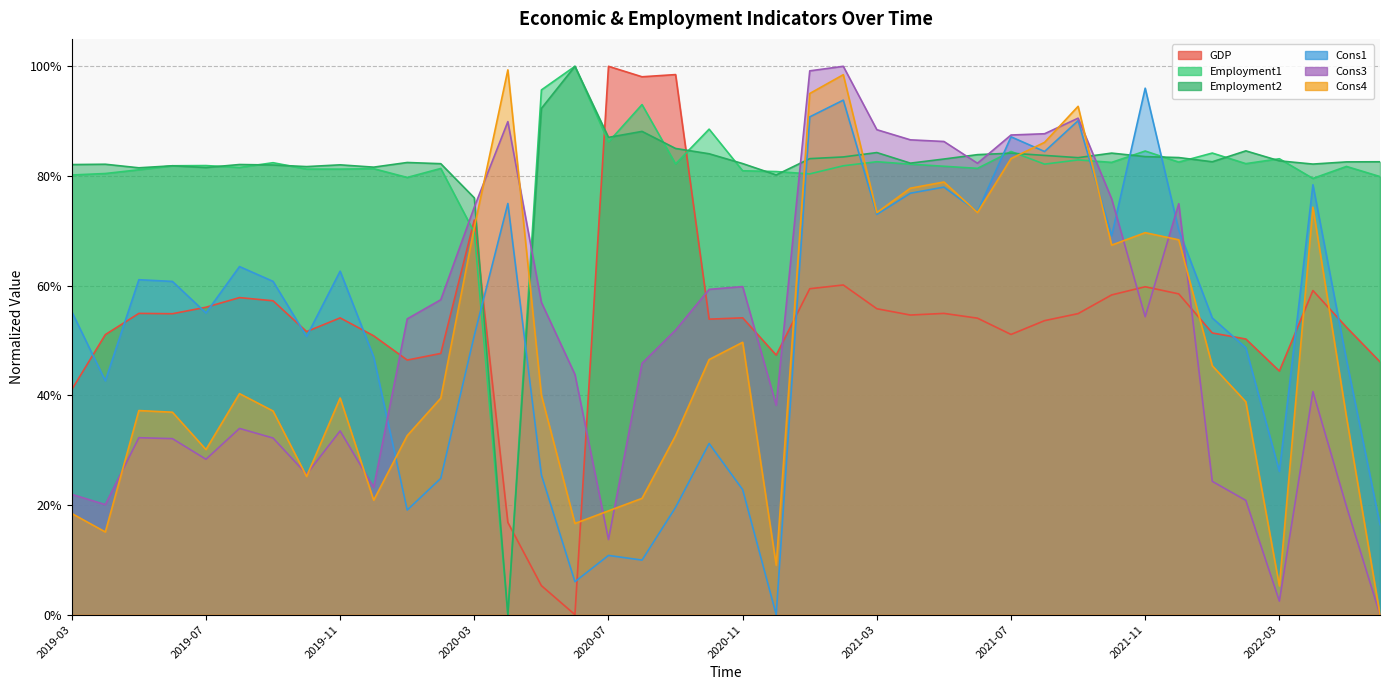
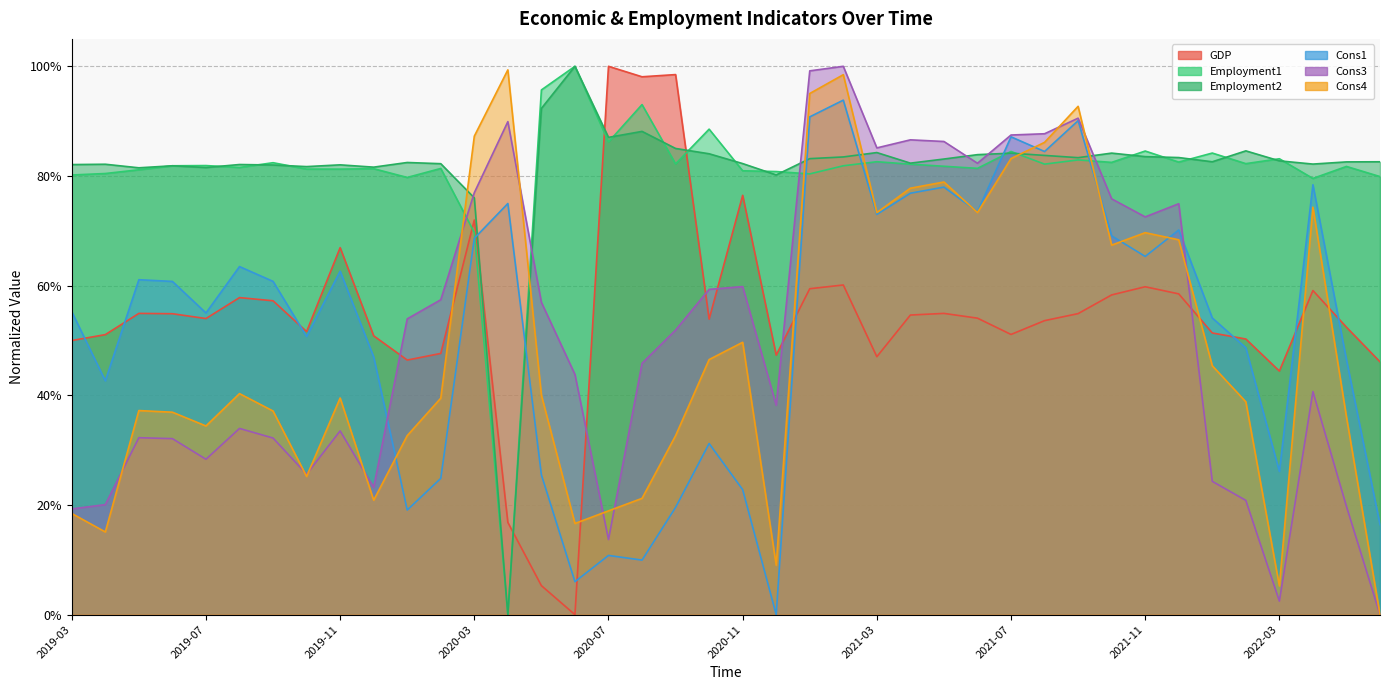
GDP, 2019-03: 41% -> 50%
Cons3, 2019-03: 22% -> 19%
GDP, 2019-07: 56% -> 54%
Cons4, 2019-07: 30% -> 34%
GDP, 2019-11: 54% -> 67%
Cons1, 2020-03: 51% -> 69%
Cons3, 2020-03: 74% -> 77%
Cons4, 2020-03: 71% -> 87%
GDP, 2020-11: 54% -> 76%
GDP, 2021-03: 56% -> 47%
Cons3, 2021-03: 88% -> 85%
Cons1, 2021-11: 96% -> 65%
Cons3, 2021-11: 54% -> 73%
